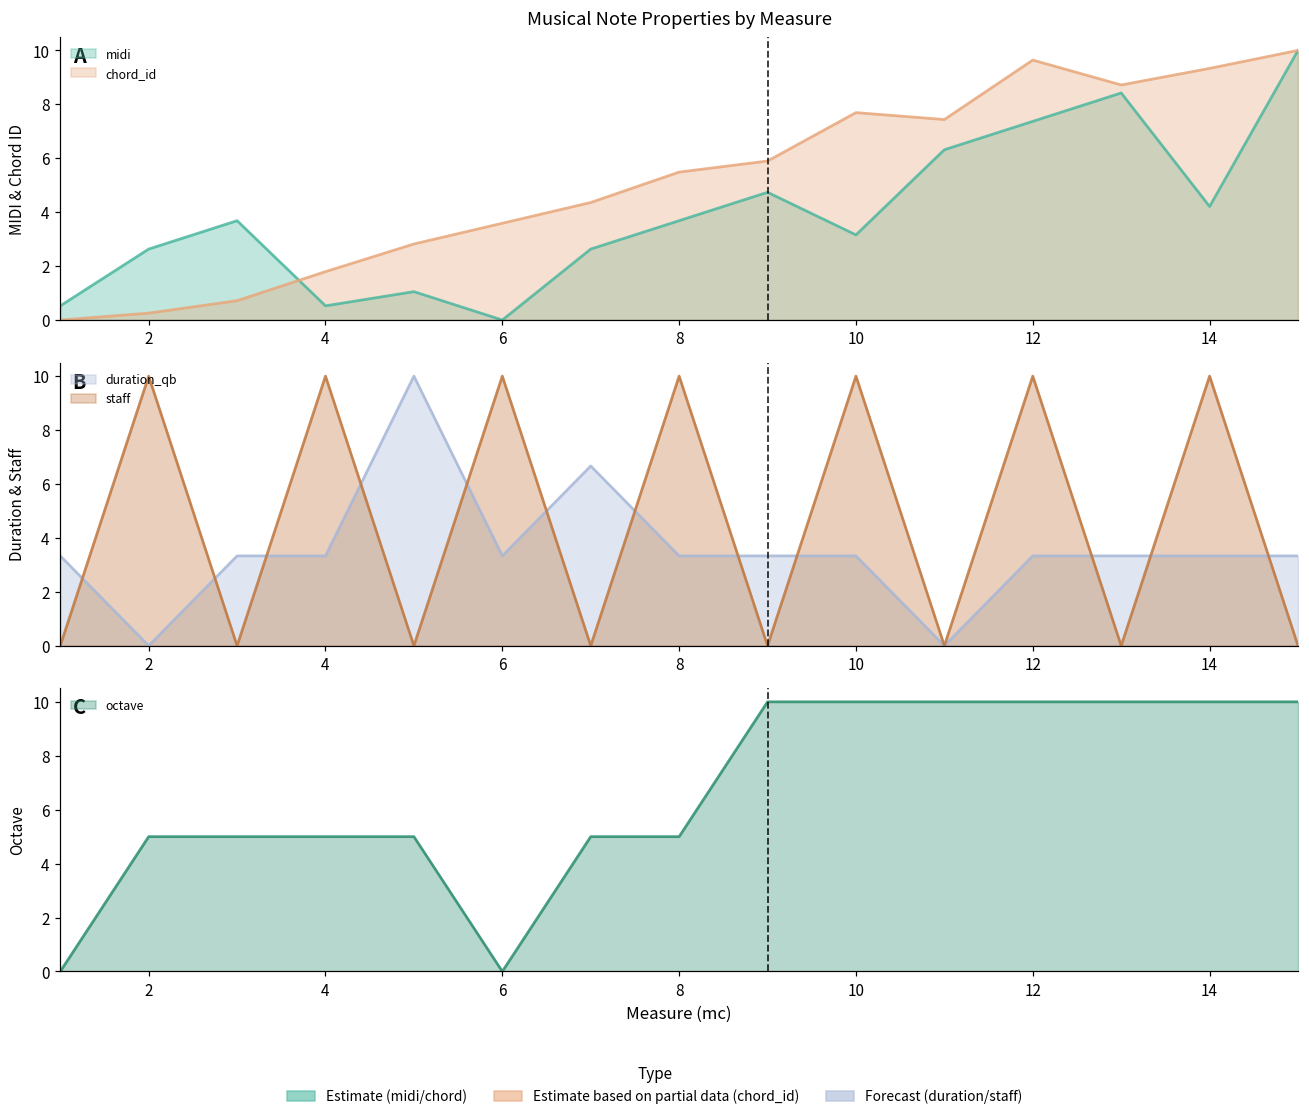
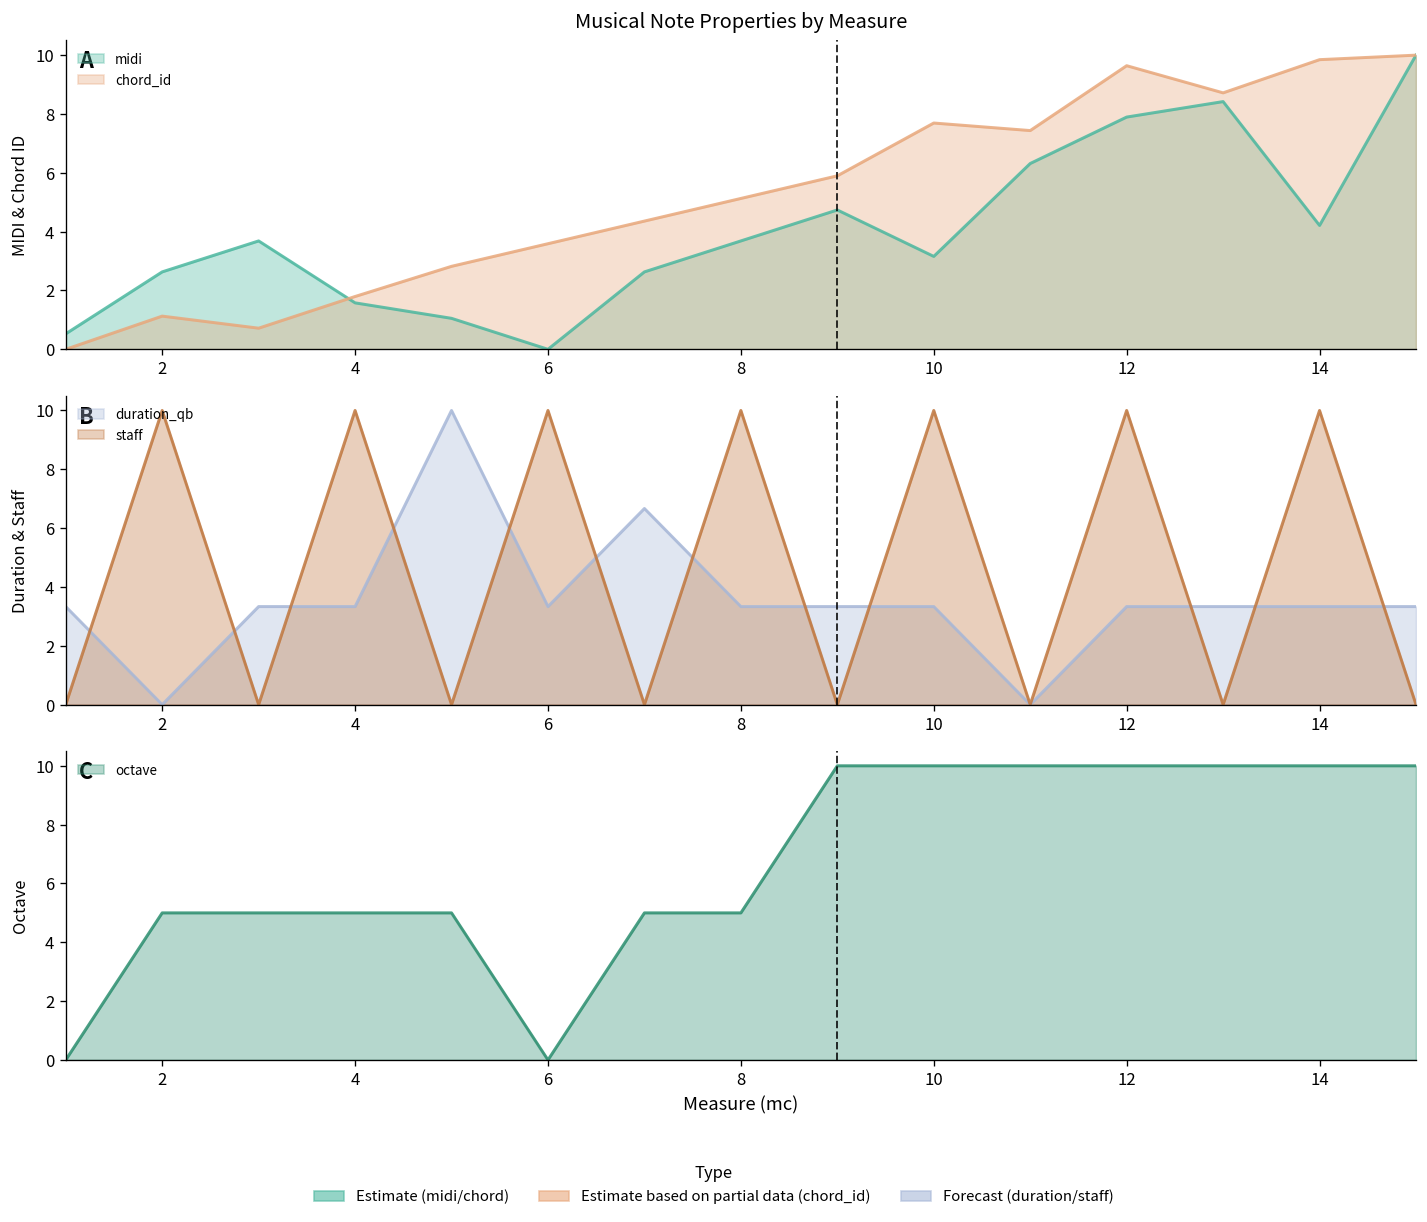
Musical Note Properties by Measure, chord_id, 2: 0.3 -> 1.1
Musical Note Properties by Measure, midi, 4: 0.5 -> 1.6
Musical Note Properties by Measure, chord_id, 8: 5.5 -> 5.1
Musical Note Properties by Measure, midi, 12: 7.4 -> 7.9
Musical Note Properties by Measure, chord_id, 14: 9.3 -> 9.8
